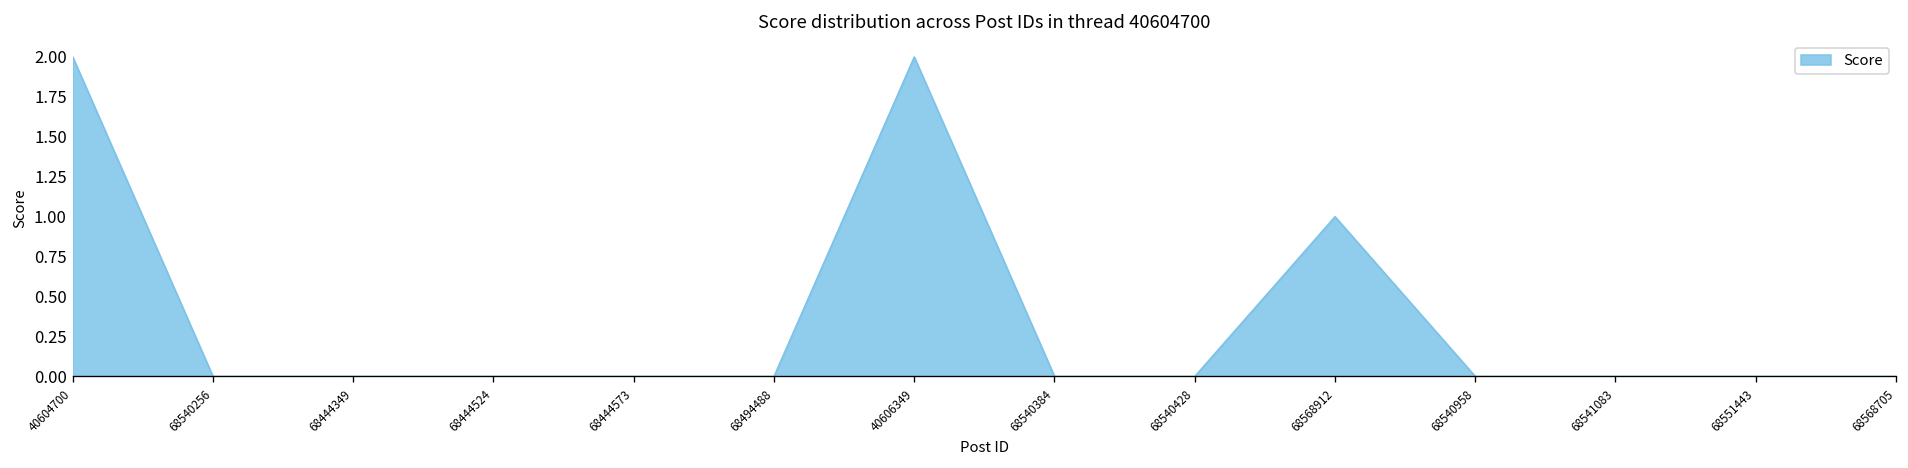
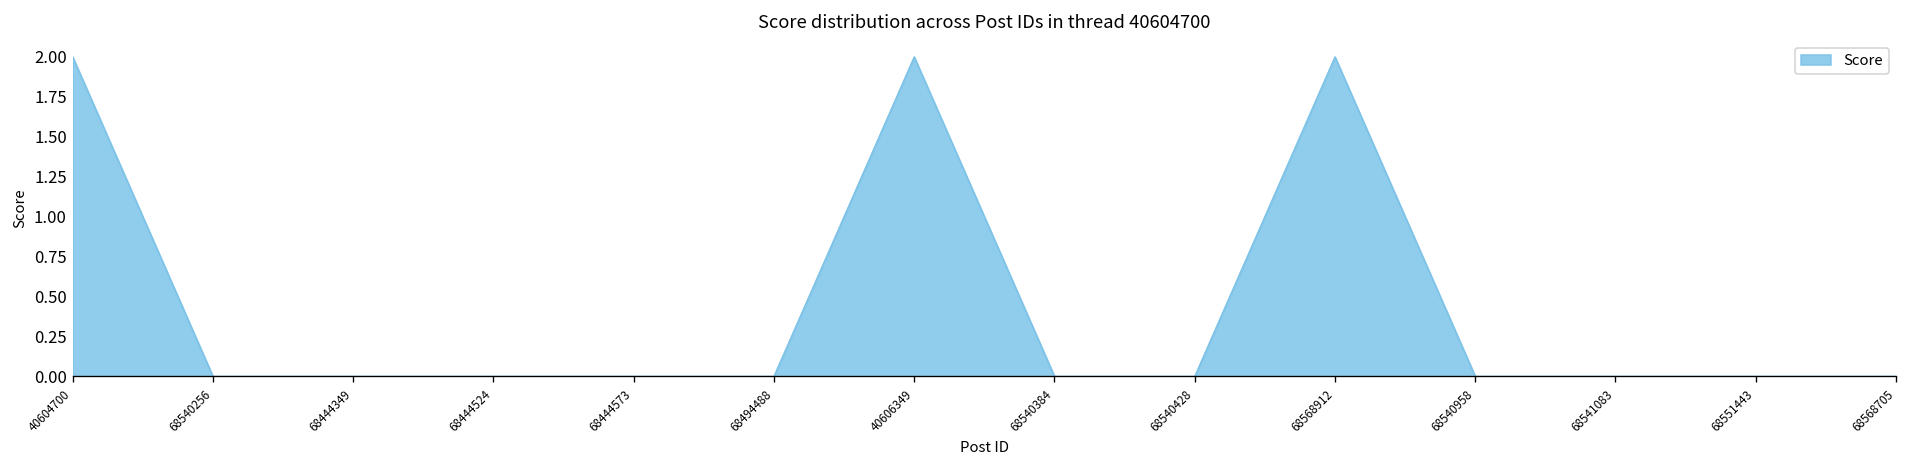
68568912: 1 -> 2
